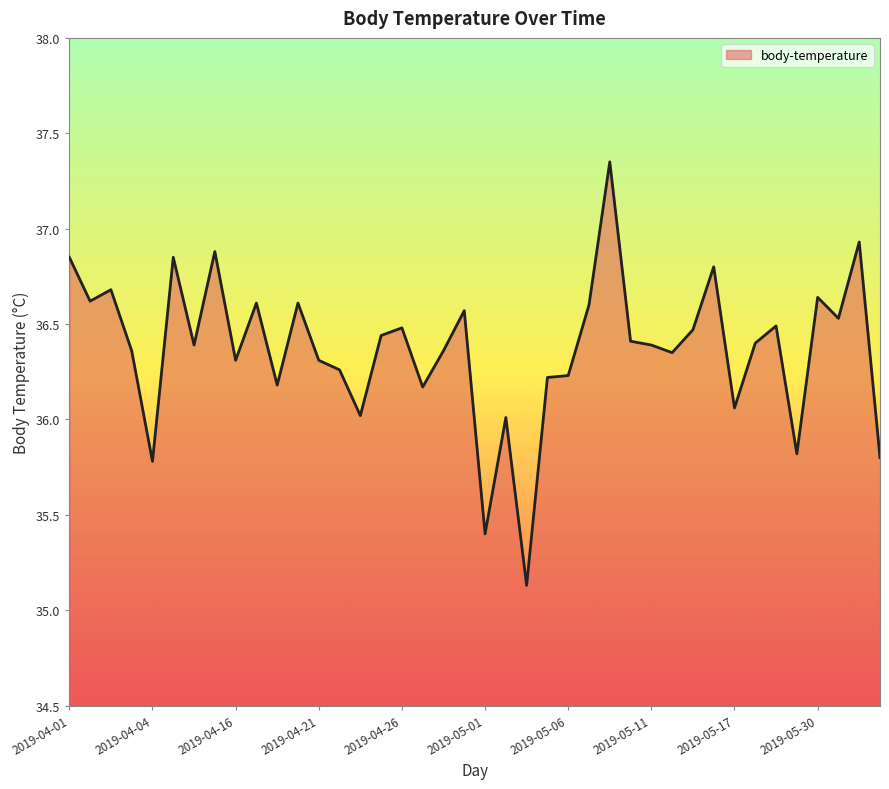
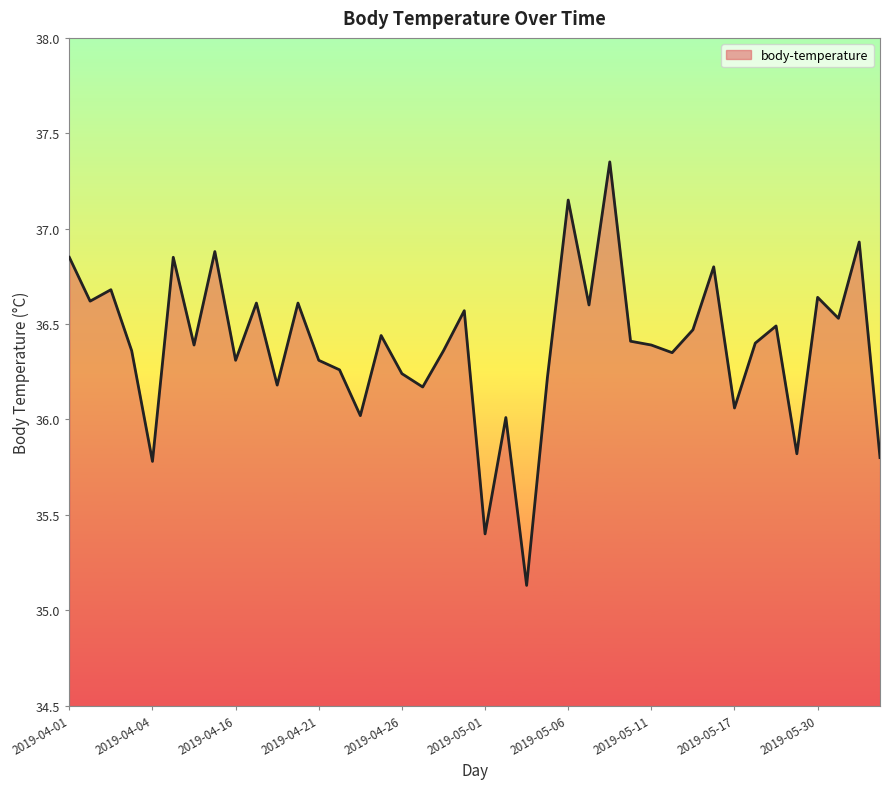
2019-04-26: 36.48 -> 36.24
2019-05-06: 36.23 -> 37.15
